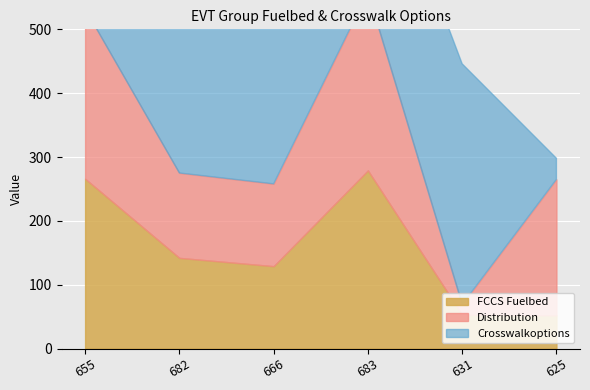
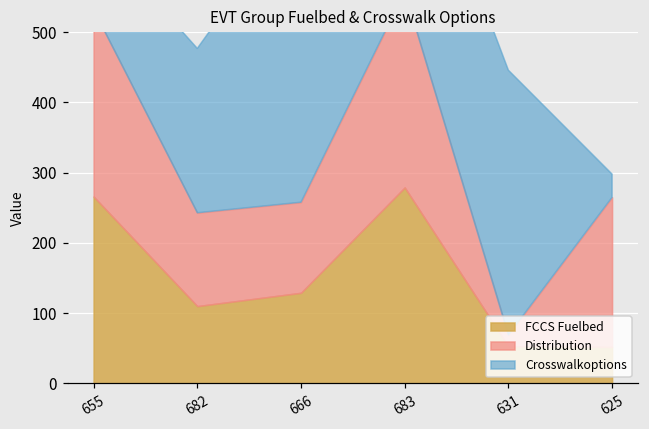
FCCS Fuelbed, 682: 140 -> 110
